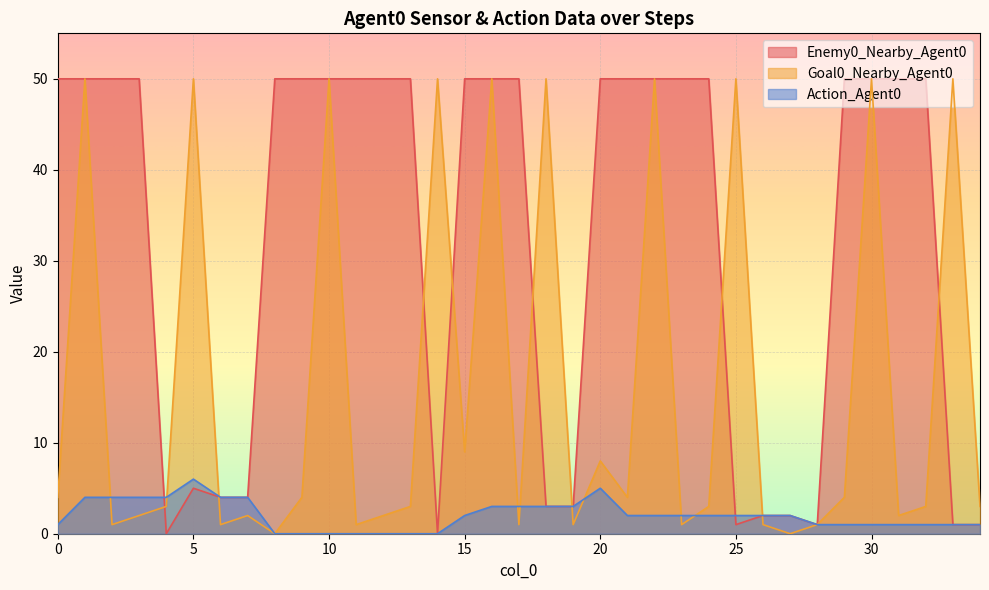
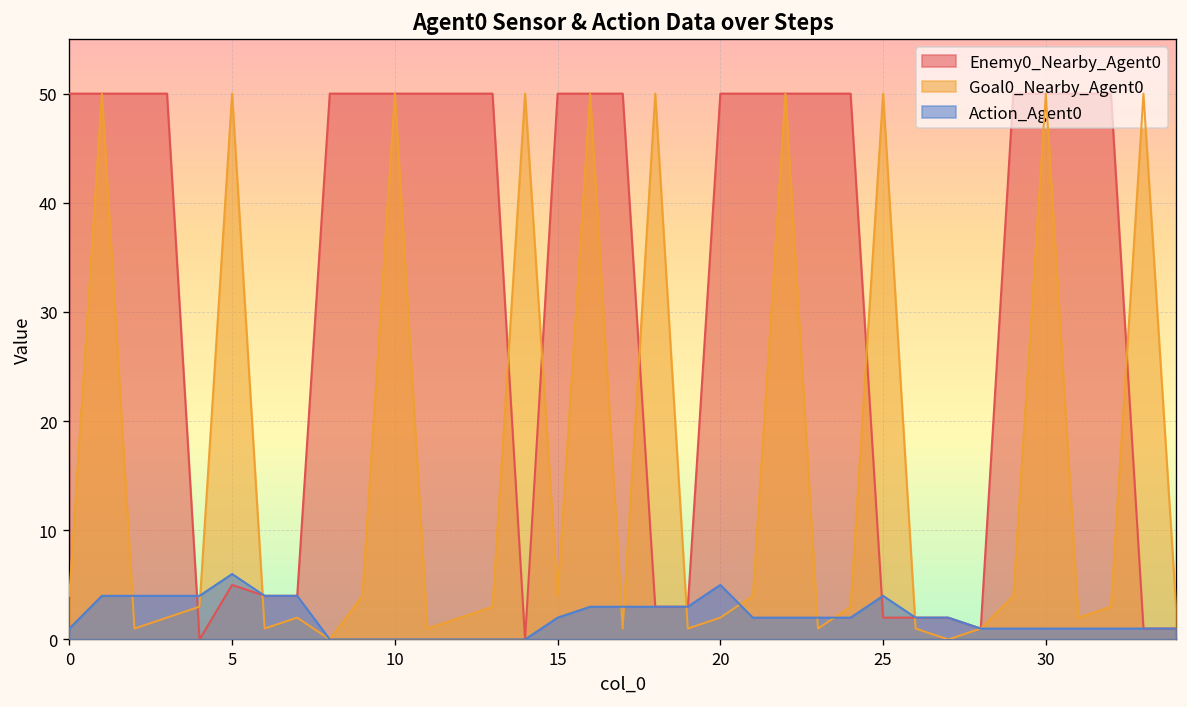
Goal0_Nearby_Agent0, 15: 9 -> 4
Goal0_Nearby_Agent0, 20: 8 -> 2
Enemy0_Nearby_Agent0, 25: 1 -> 2
Action_Agent0, 25: 2 -> 4
